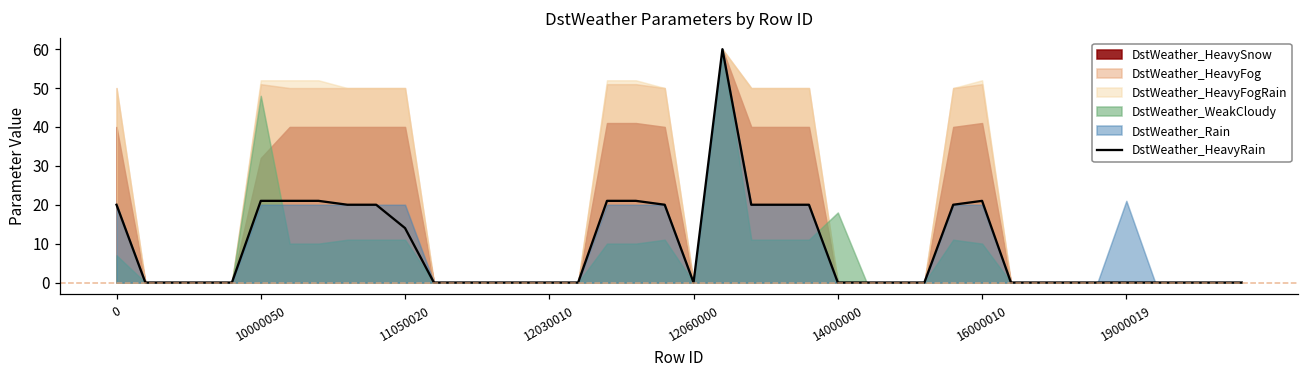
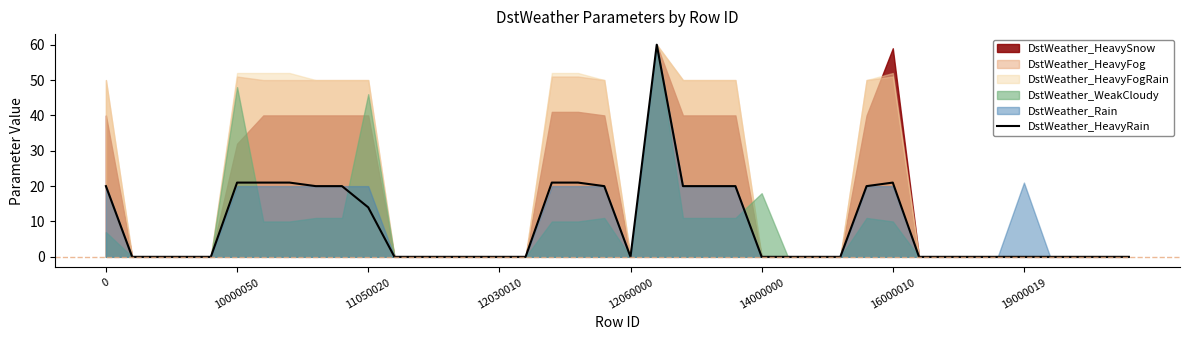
DstWeather_WeakCloudy, 11050020: 11 -> 46
DstWeather_HeavySnow, 16000010: 41 -> 59
